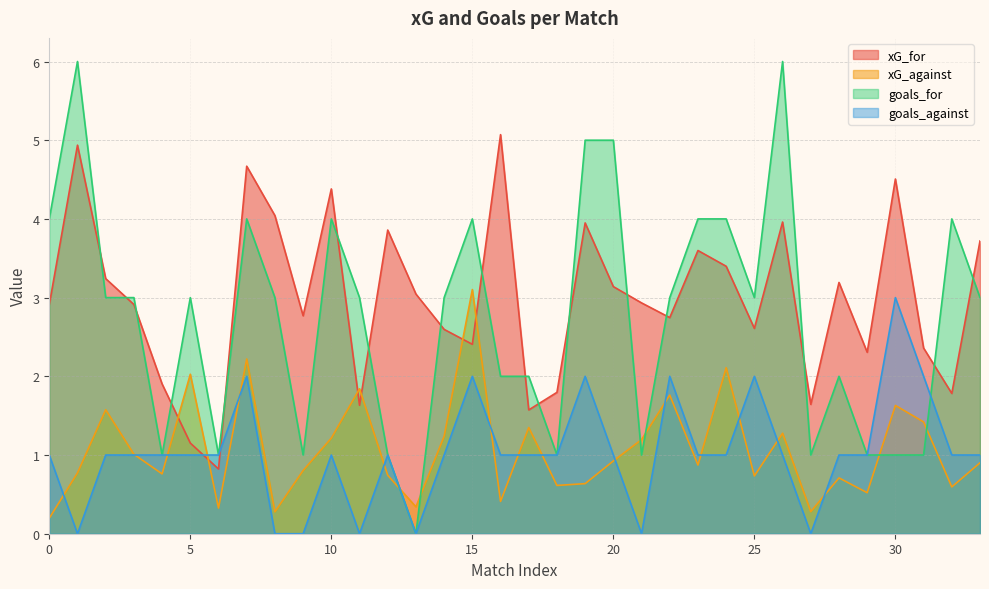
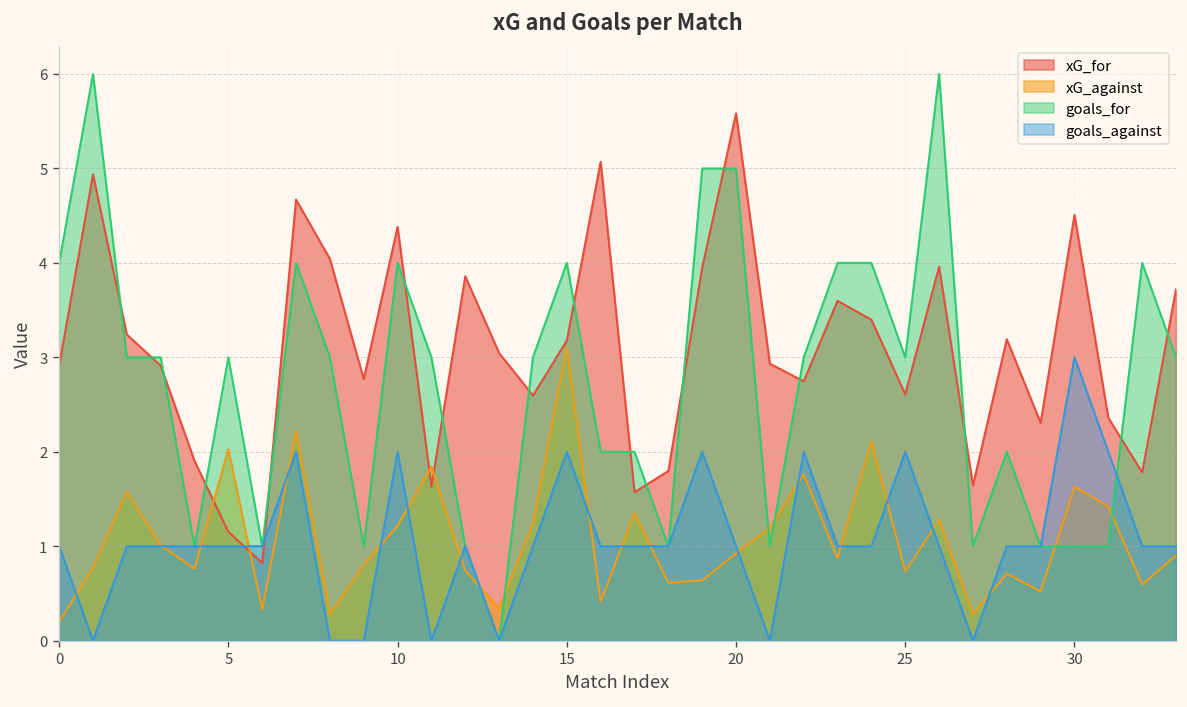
goals_against, 10: 1 -> 2
xG_for, 15: 2.4 -> 3.2
xG_for, 20: 3.1 -> 5.6
